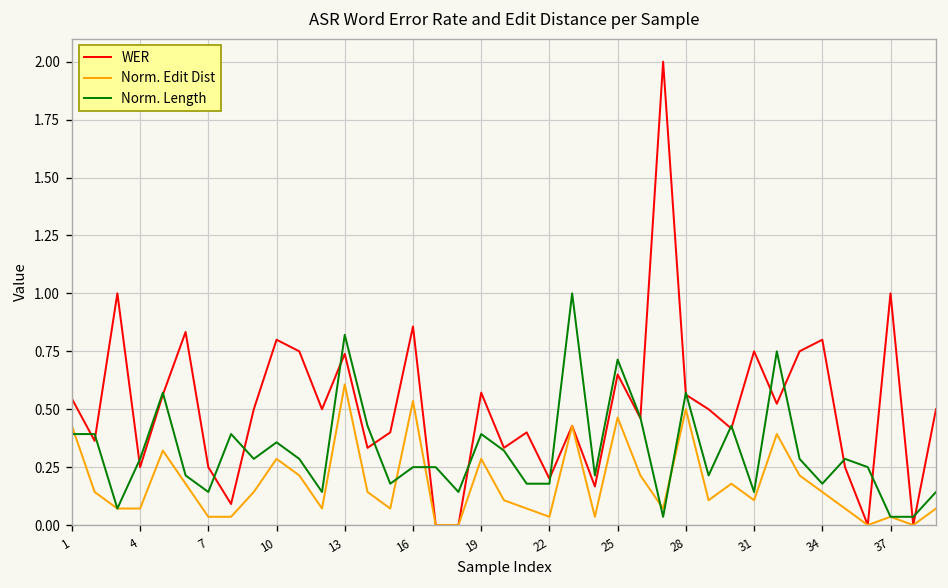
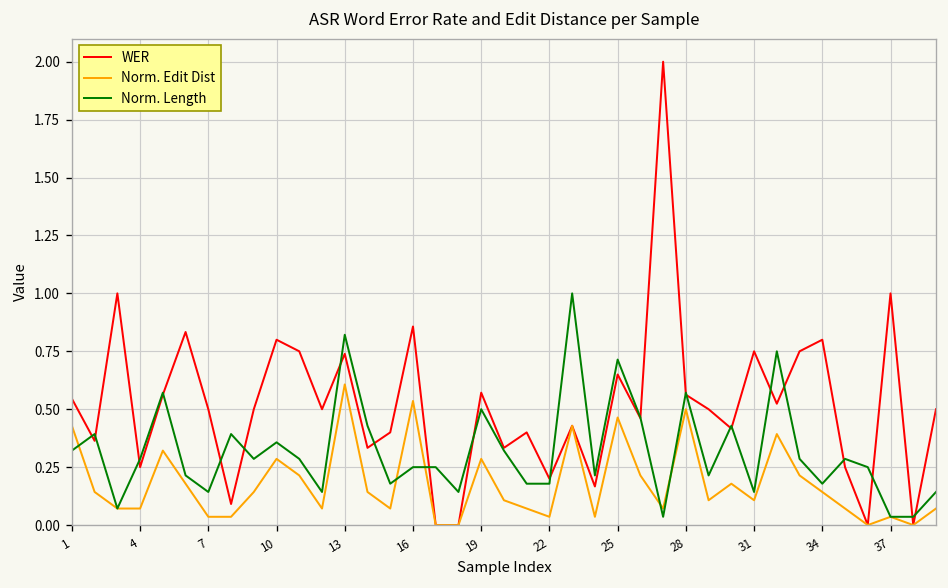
Norm. Length, 1: 0.39 -> 0.32
WER, 7: 0.25 -> 0.50
Norm. Length, 19: 0.39 -> 0.50
